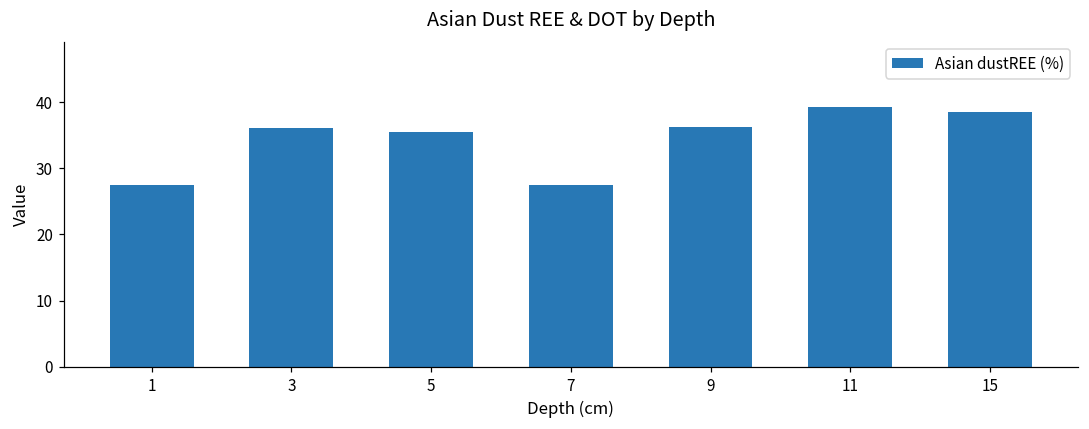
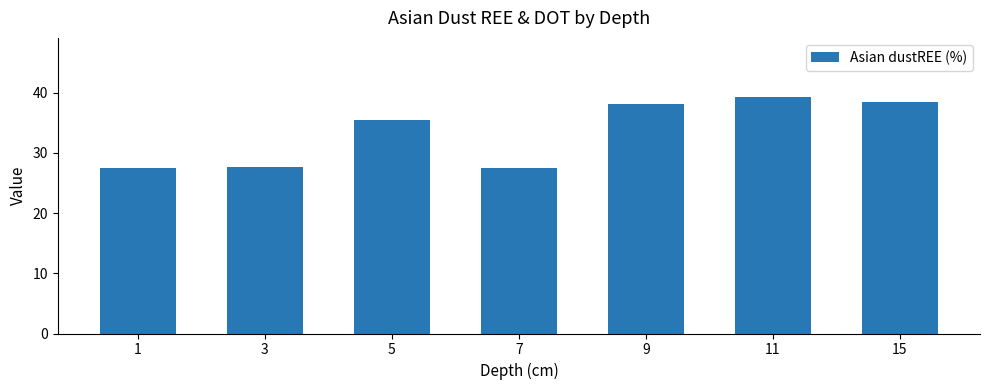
3: 36 -> 28
9: 36 -> 38
